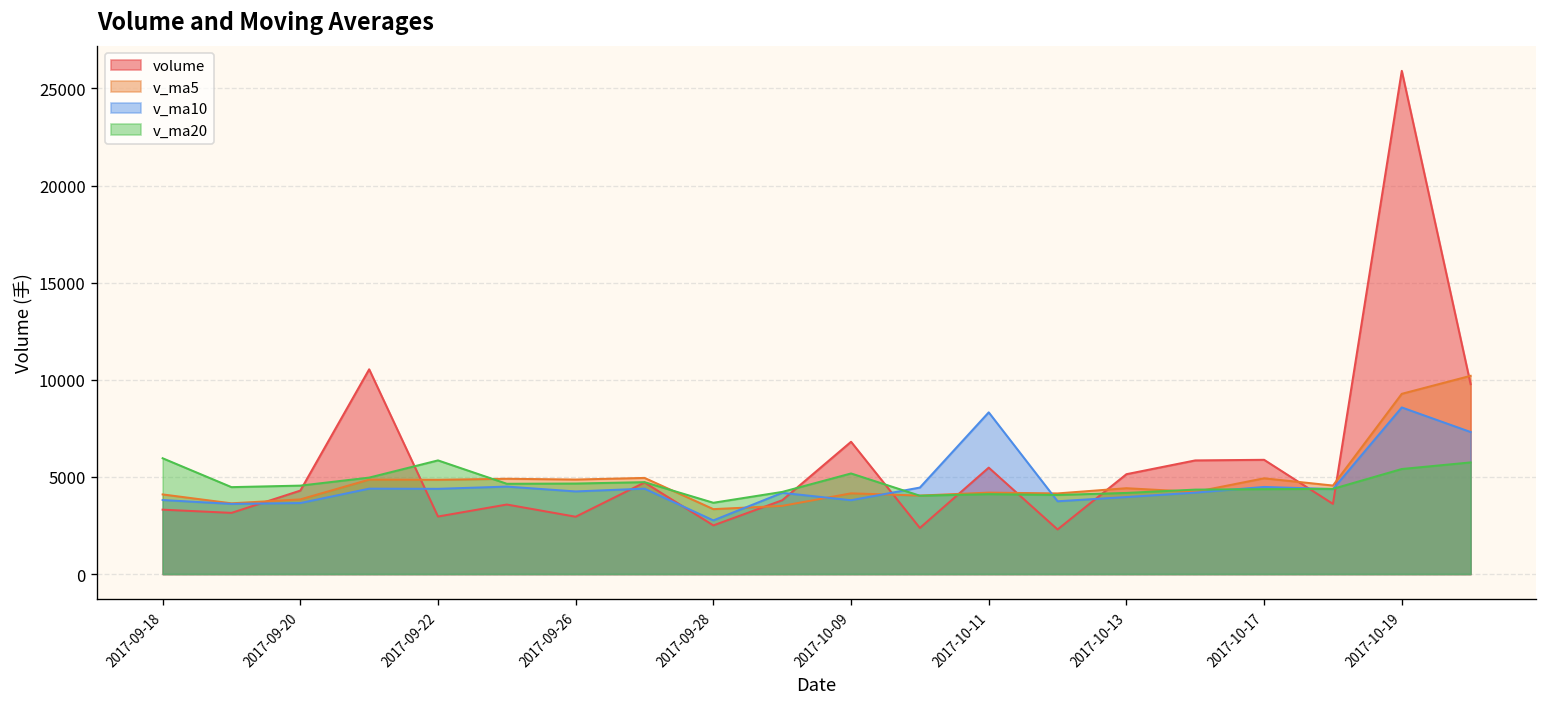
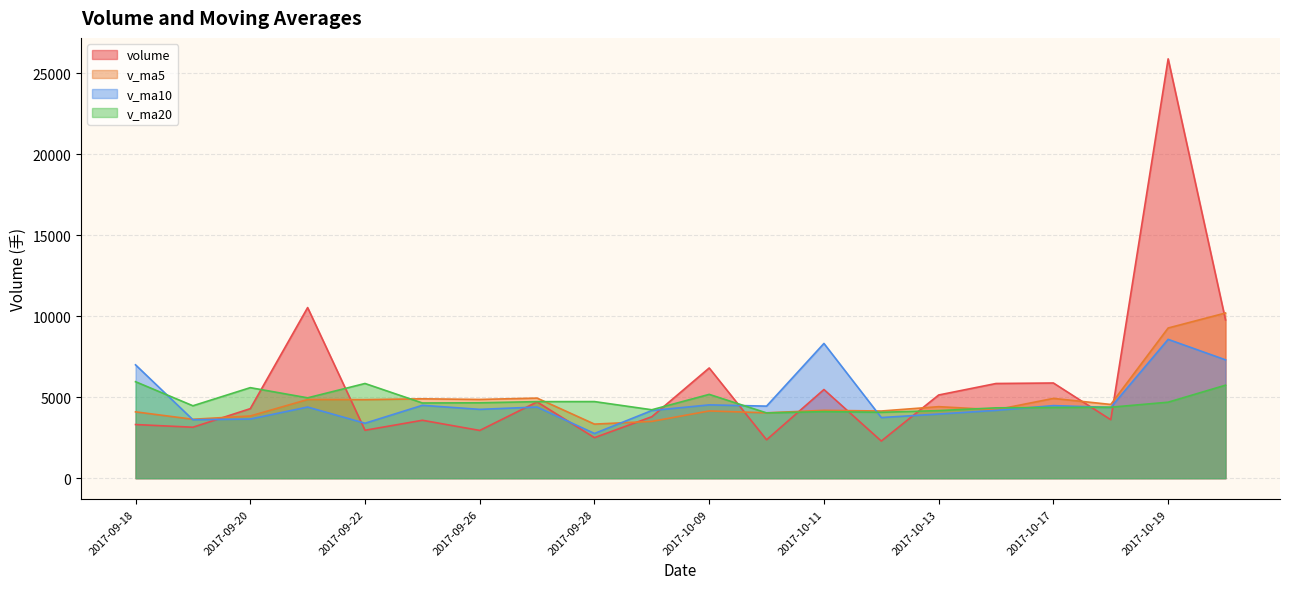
v_ma10, 2017-09-18: 3800 -> 7000
v_ma20, 2017-09-20: 4600 -> 5600
v_ma10, 2017-09-22: 4400 -> 3400
v_ma20, 2017-09-28: 3700 -> 4700
v_ma10, 2017-10-09: 3800 -> 4500
v_ma20, 2017-10-19: 5400 -> 4700
